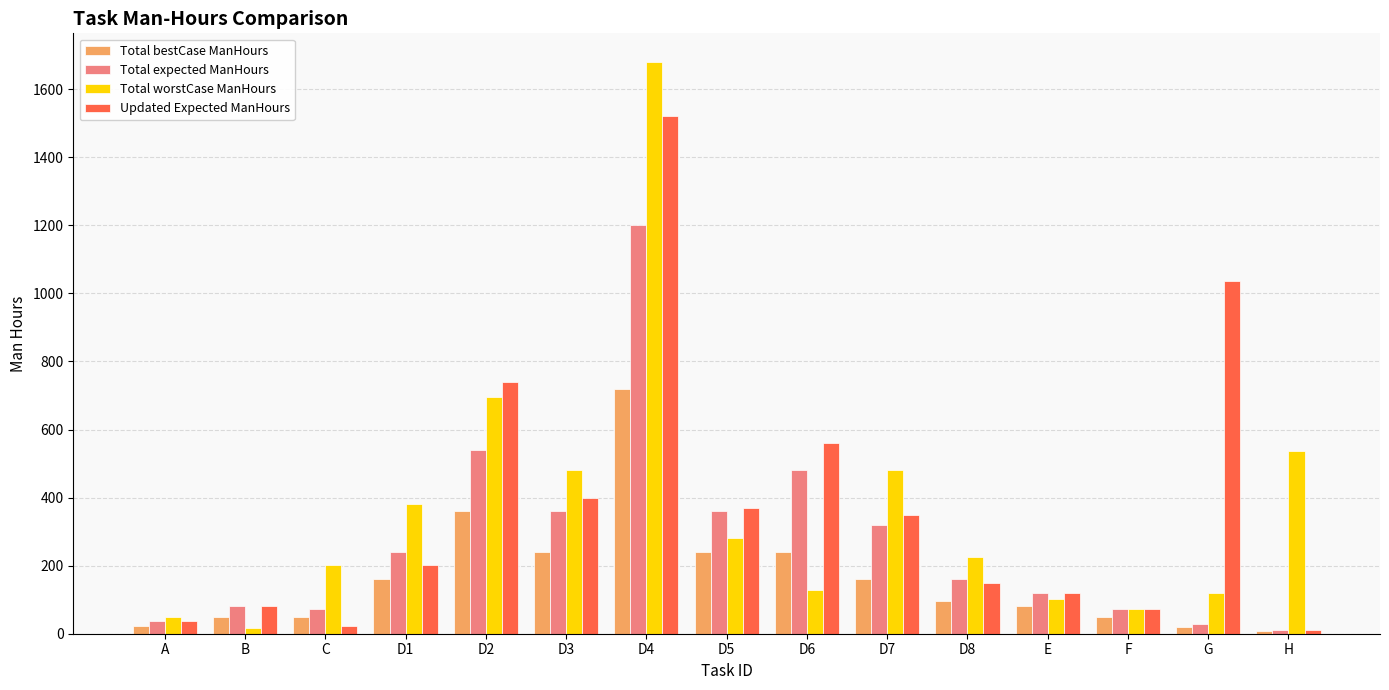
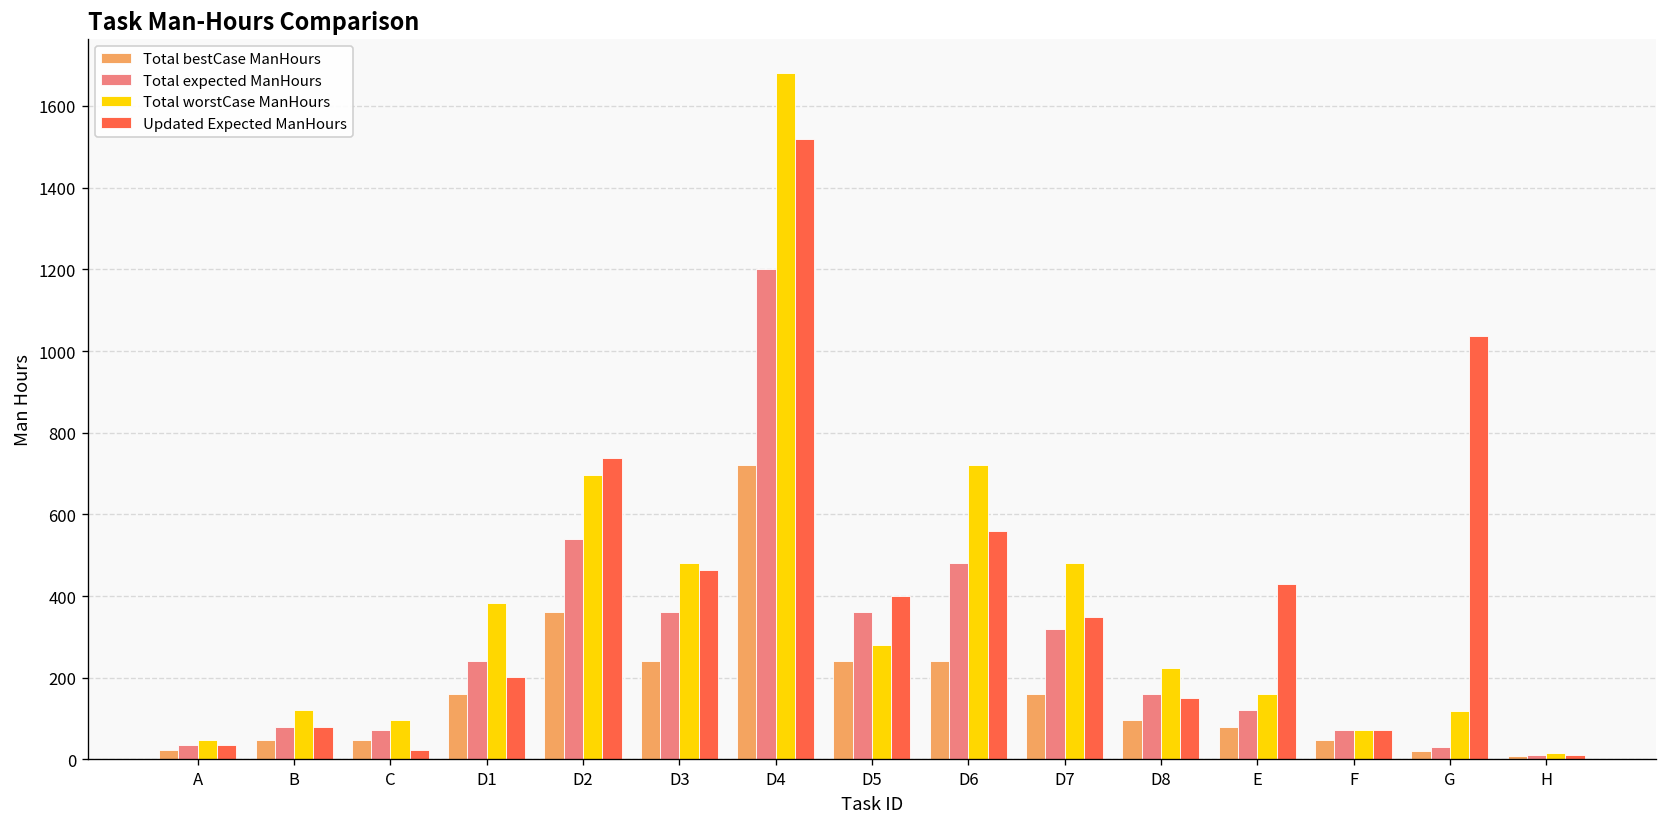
Total worstCase ManHours, B: 20 -> 120
Total worstCase ManHours, C: 200 -> 100
Updated Expected ManHours, D3: 400 -> 460
Updated Expected ManHours, D5: 370 -> 400
Total worstCase ManHours, D6: 130 -> 720
Total worstCase ManHours, E: 100 -> 160
Updated Expected ManHours, E: 120 -> 430
Total worstCase ManHours, H: 540 -> 20
